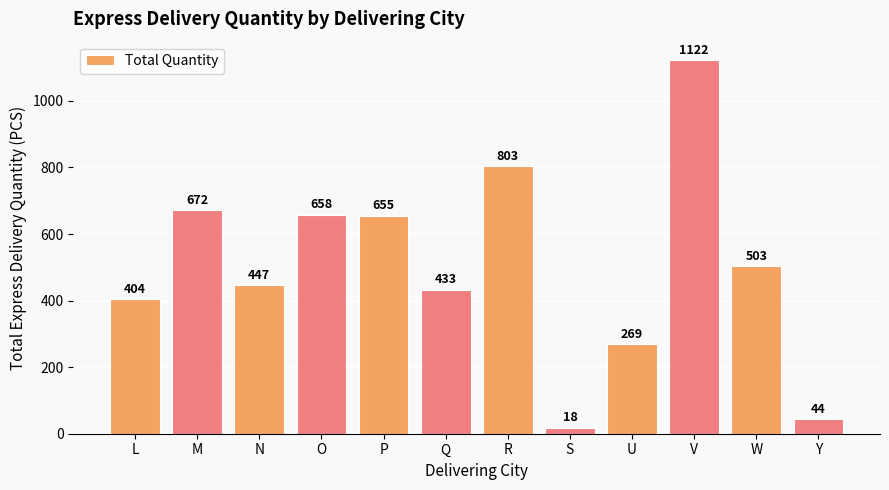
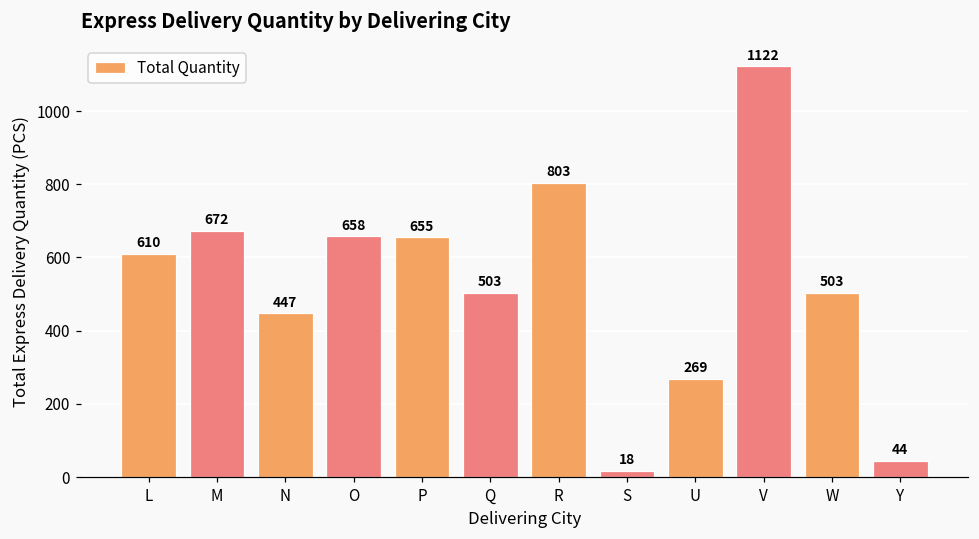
L: 404 -> 610
Q: 433 -> 503
